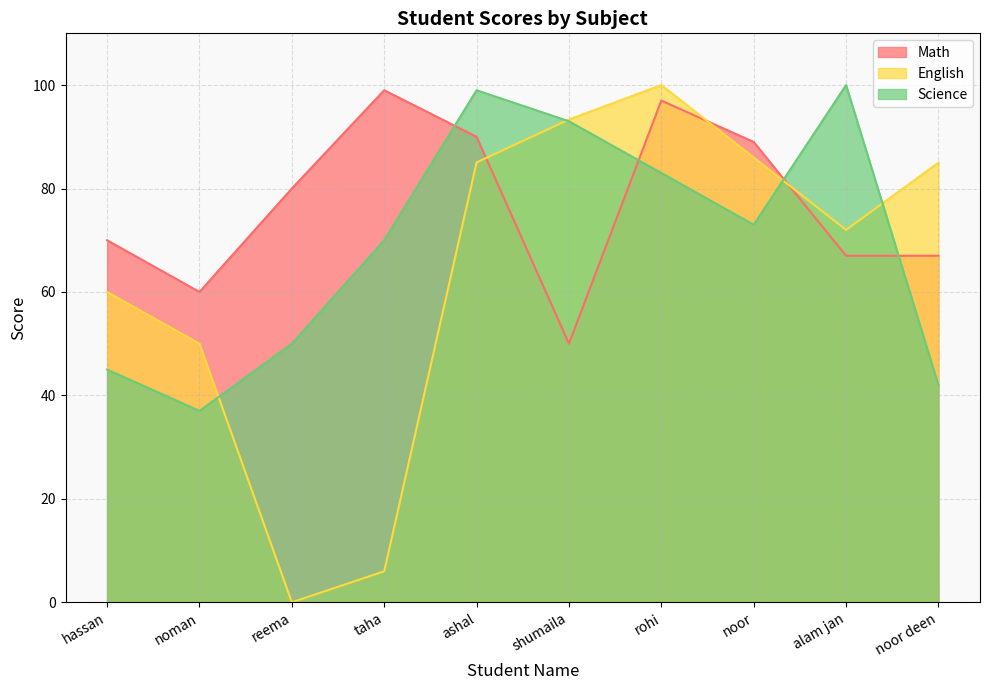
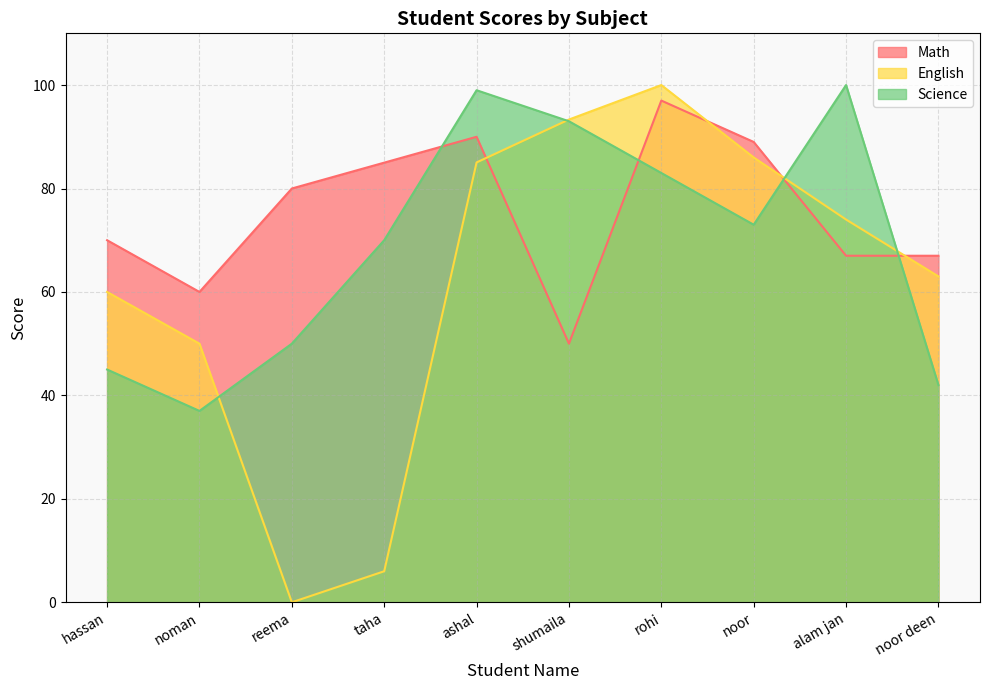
Math, taha: 99 -> 85
English, alam jan: 72 -> 74
English, noor deen: 85 -> 63
